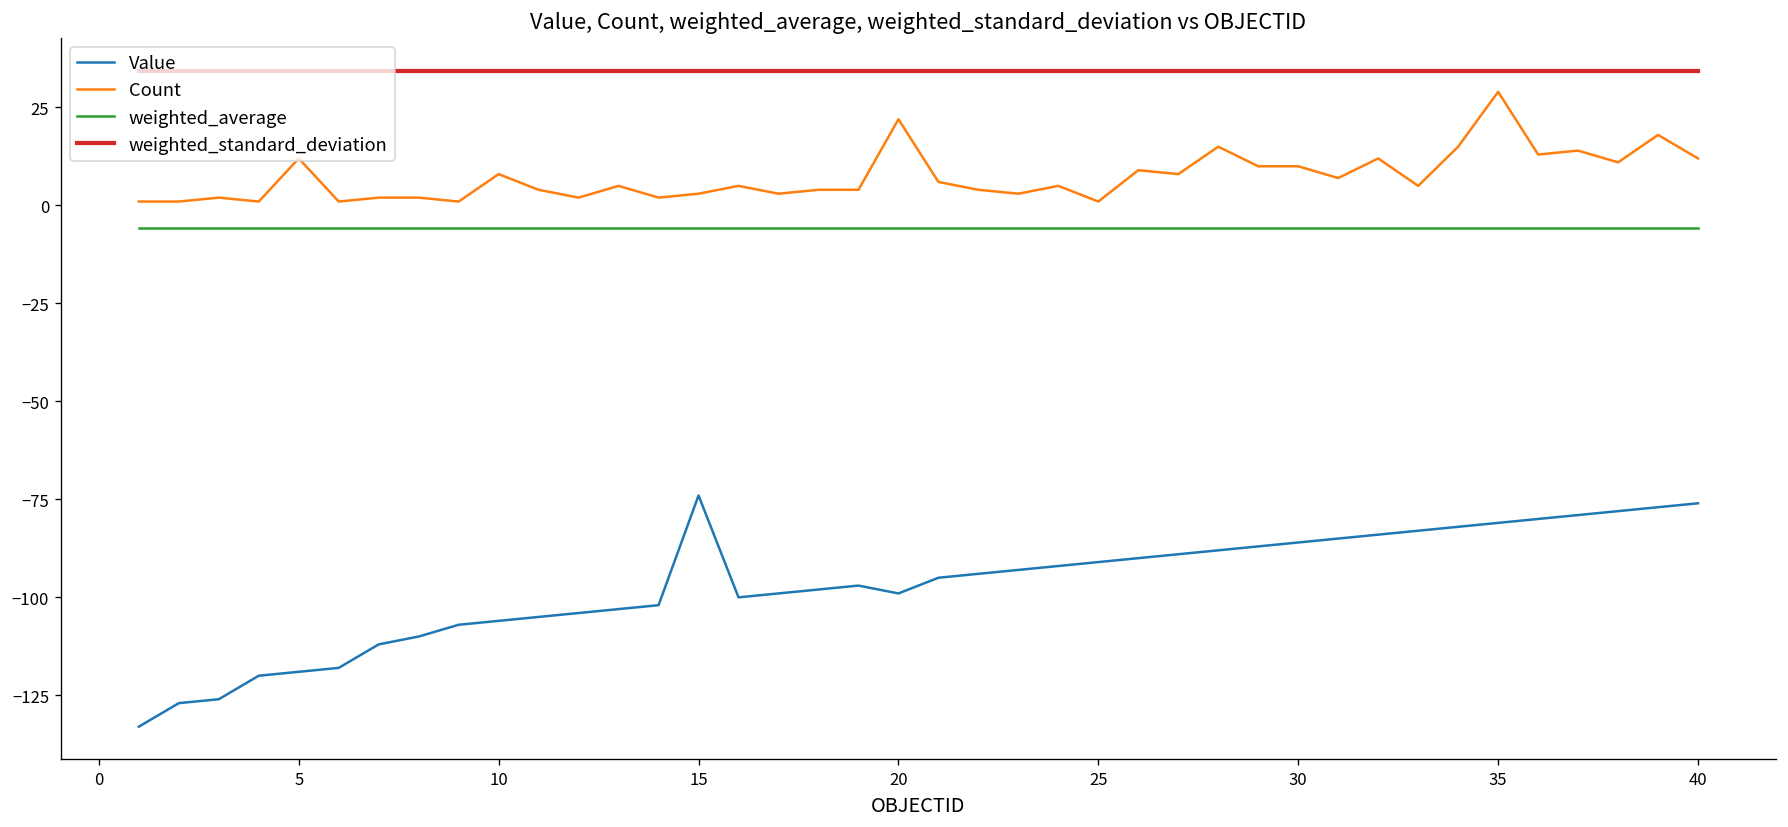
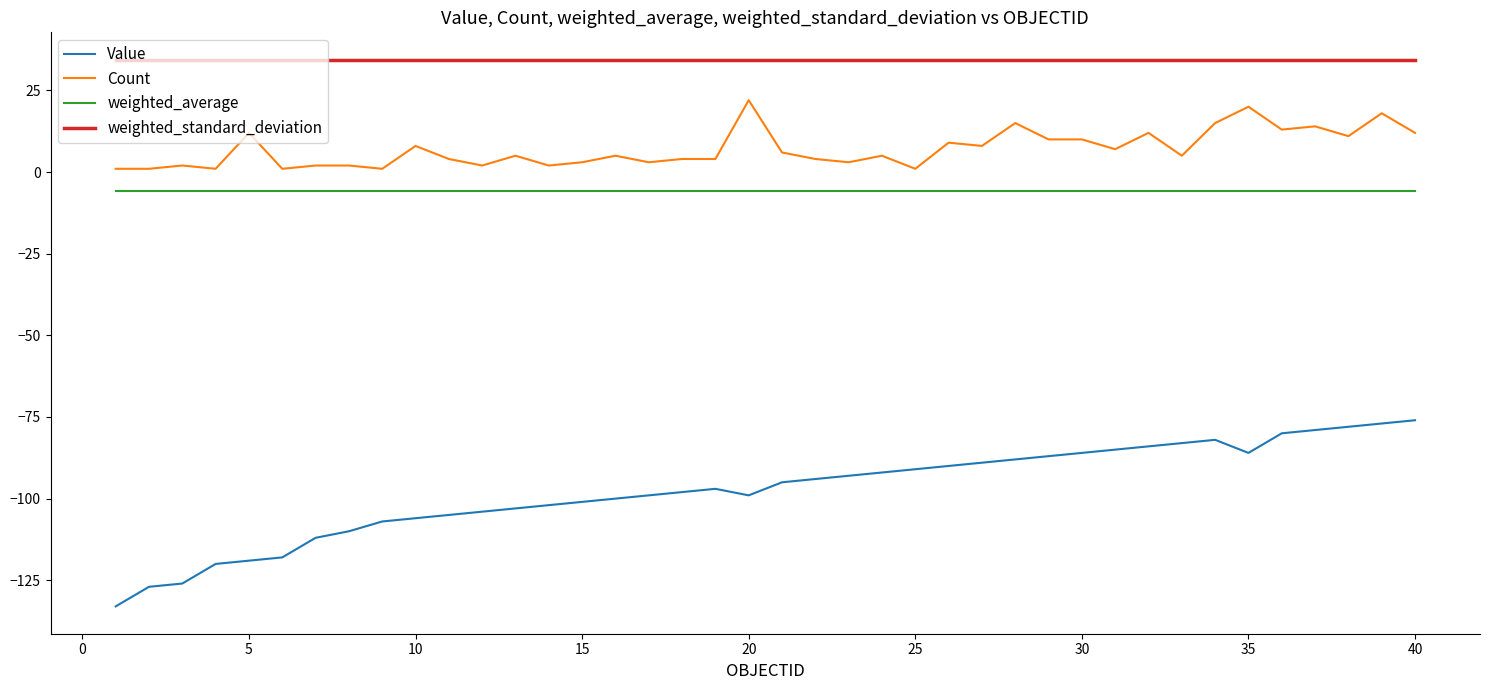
Value, 15: -74 -> -101
Value, 35: -81 -> -86
Count, 35: 29 -> 20
